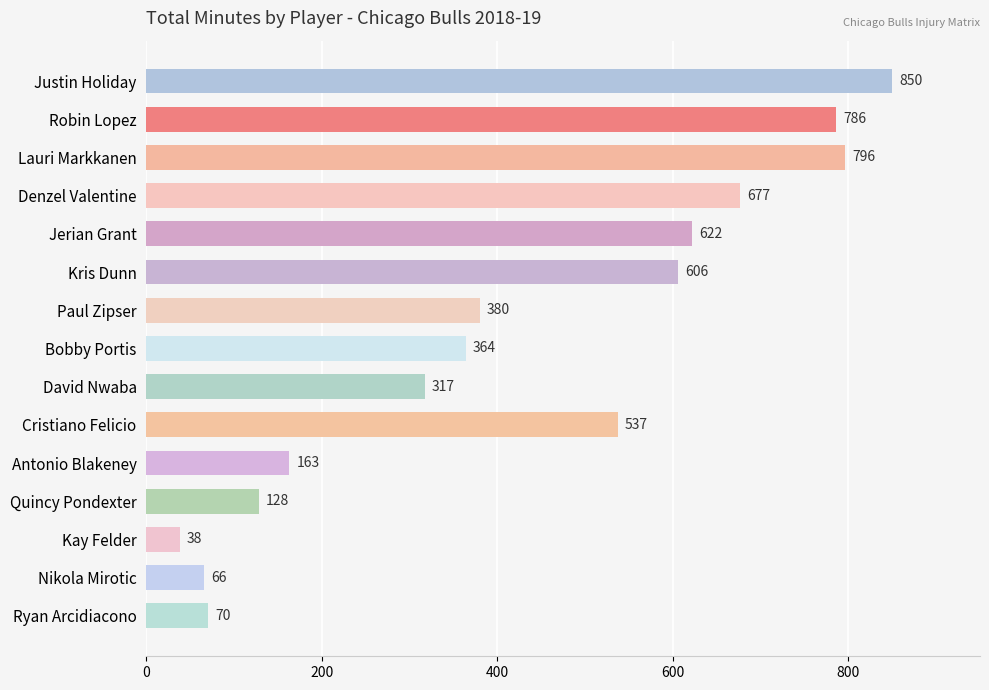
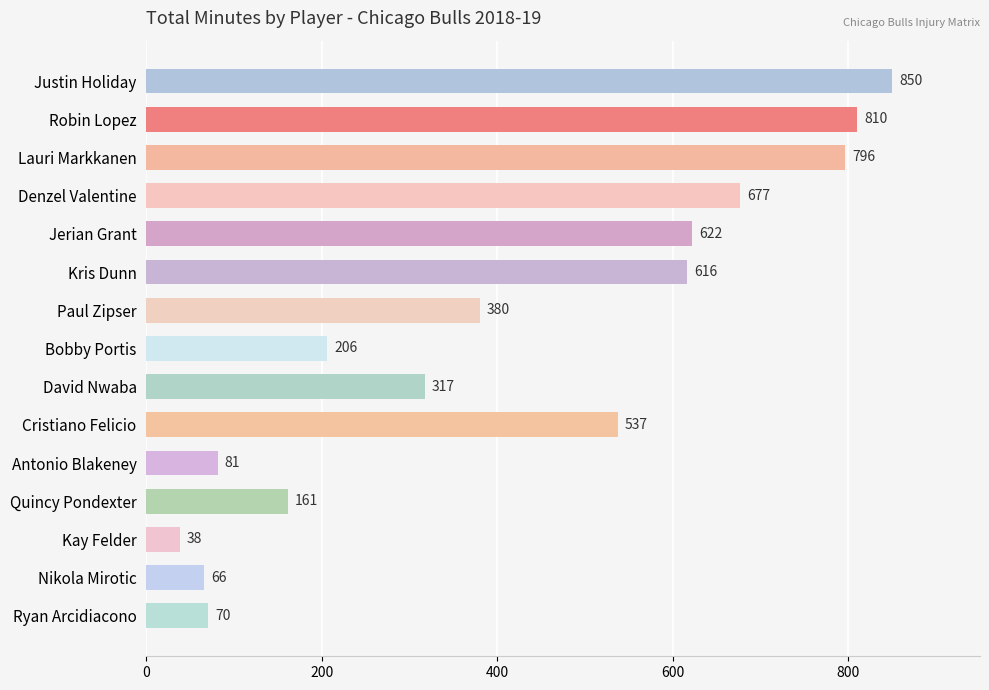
Robin Lopez: 786 -> 810
Kris Dunn: 606 -> 616
Bobby Portis: 364 -> 206
Antonio Blakeney: 163 -> 81
Quincy Pondexter: 128 -> 161
